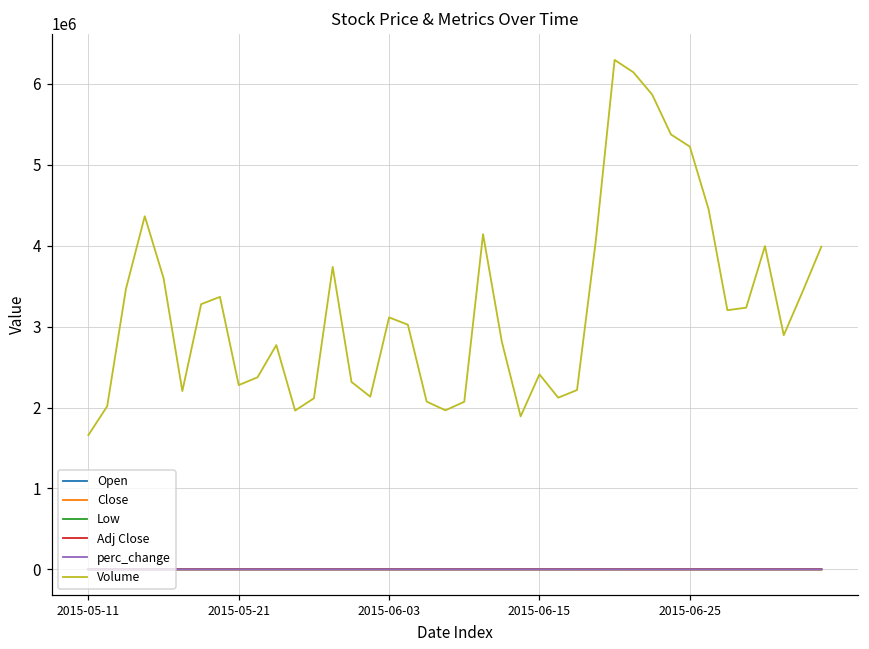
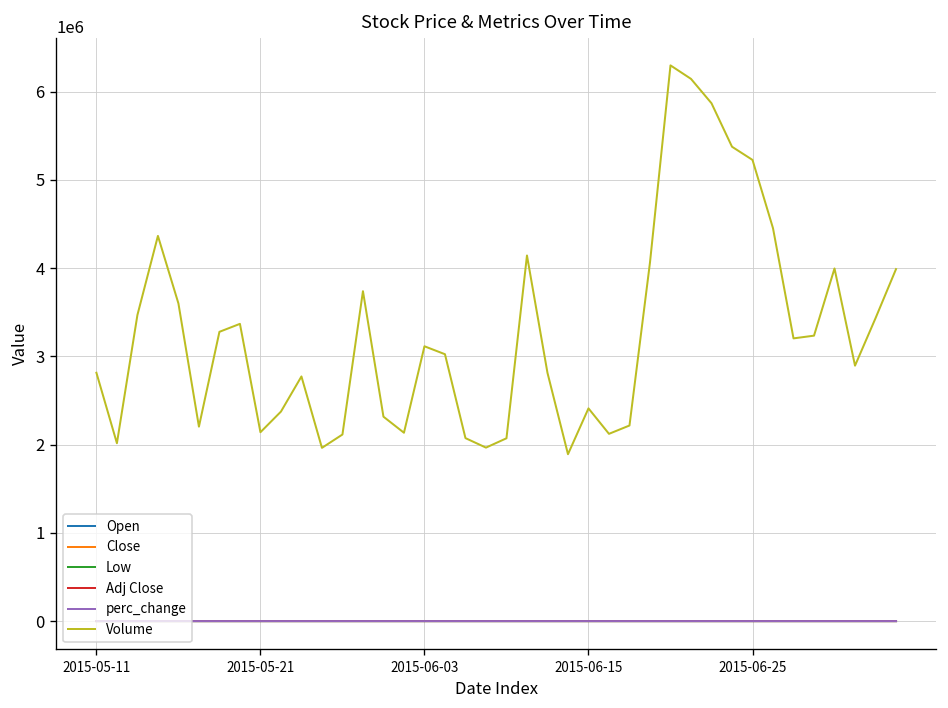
Volume, 2015-05-11: 1700000 -> 2800000
Volume, 2015-05-21: 2300000 -> 2100000
